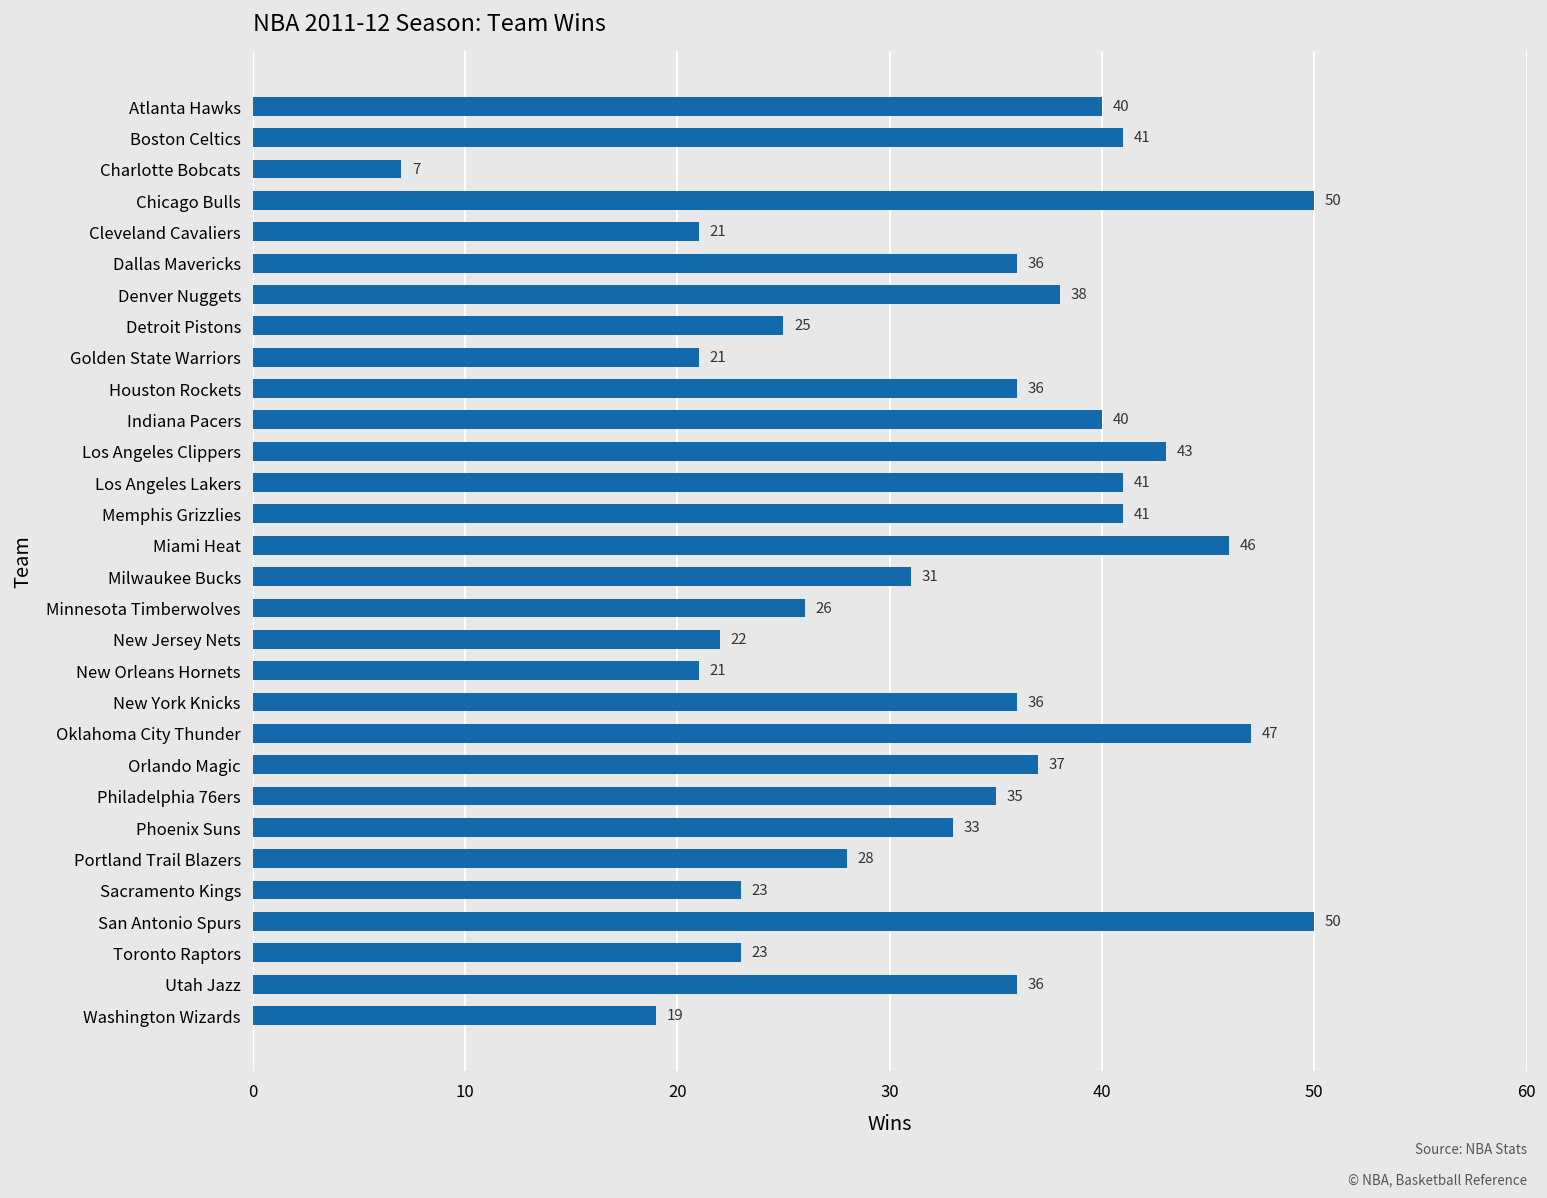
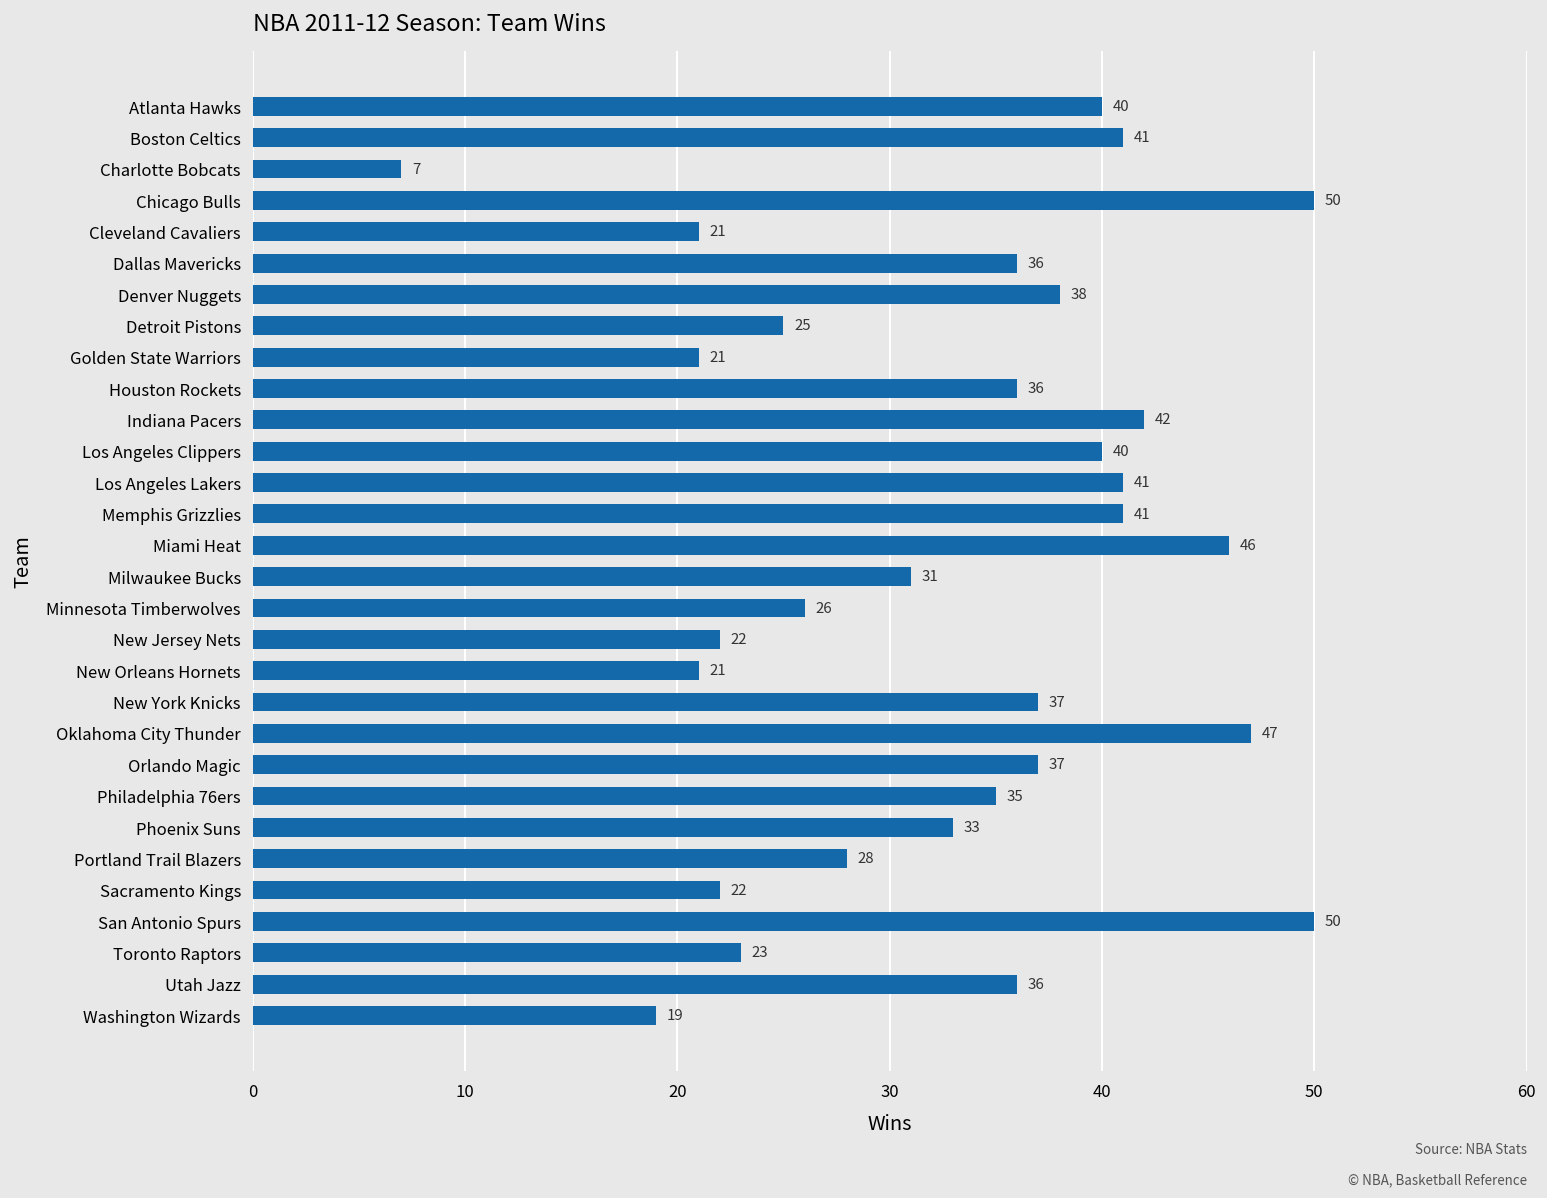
Indiana Pacers: 40 -> 42
Los Angeles Clippers: 43 -> 40
New York Knicks: 36 -> 37
Sacramento Kings: 23 -> 22
